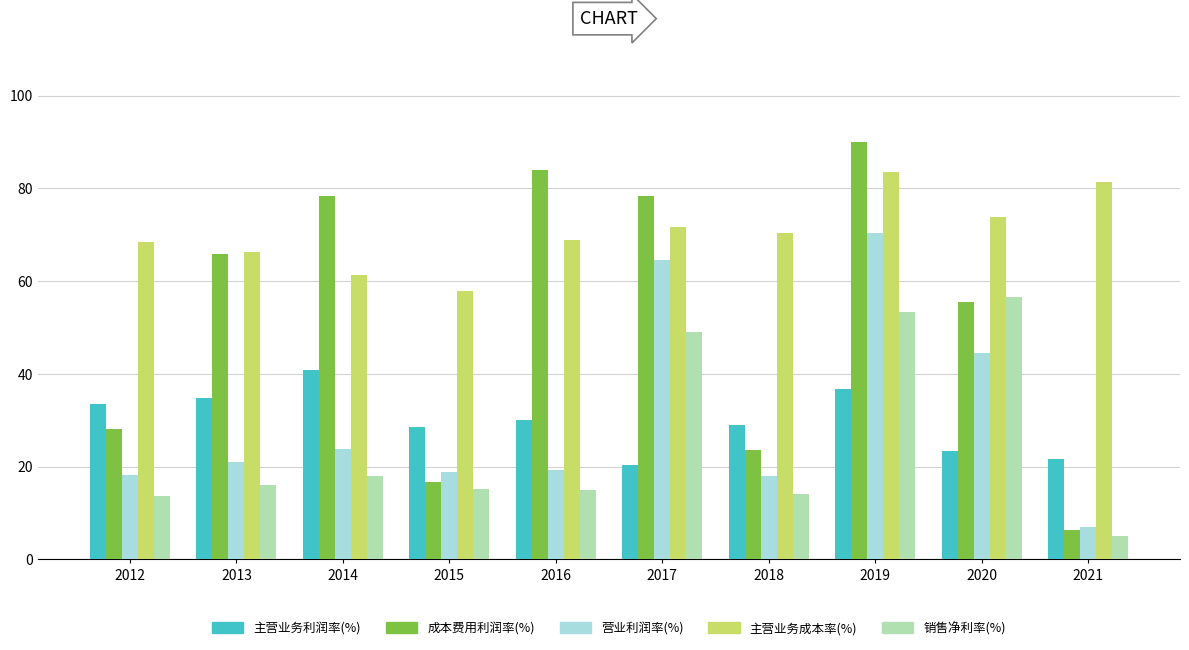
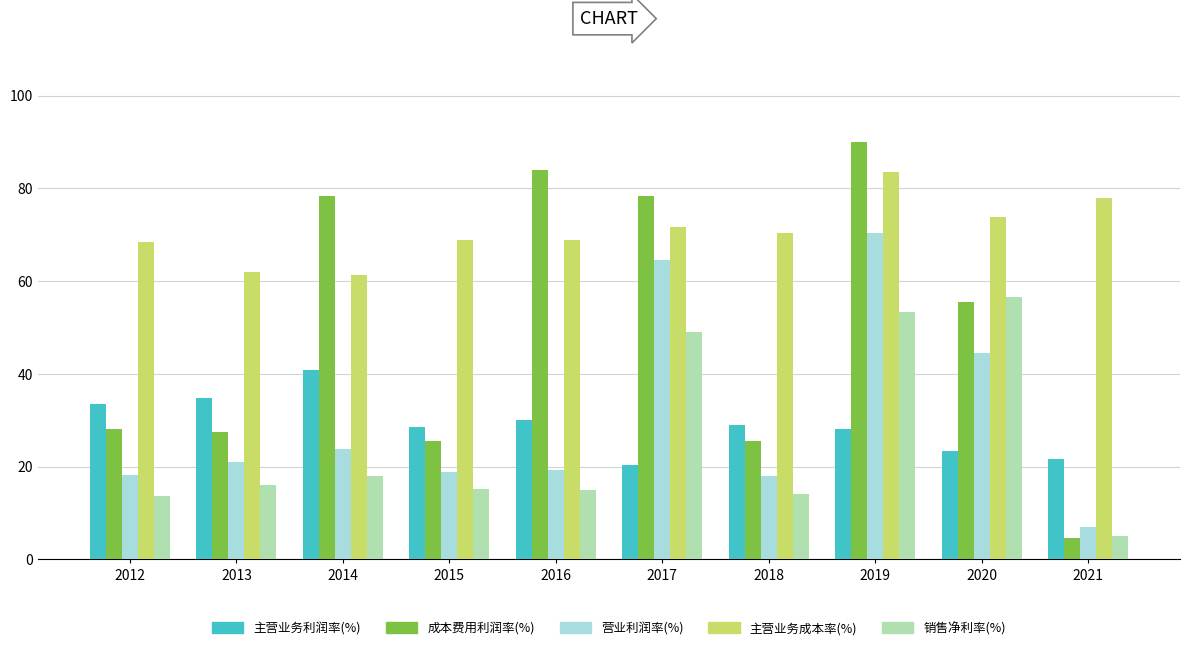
成本费用利润率(%), 2013: 66 -> 27
主营业务成本率(%), 2013: 66 -> 62
成本费用利润率(%), 2015: 17 -> 26
主营业务成本率(%), 2015: 58 -> 69
成本费用利润率(%), 2018: 24 -> 25
主营业务利润率(%), 2019: 37 -> 28
成本费用利润率(%), 2021: 6 -> 5
主营业务成本率(%), 2021: 81 -> 78
